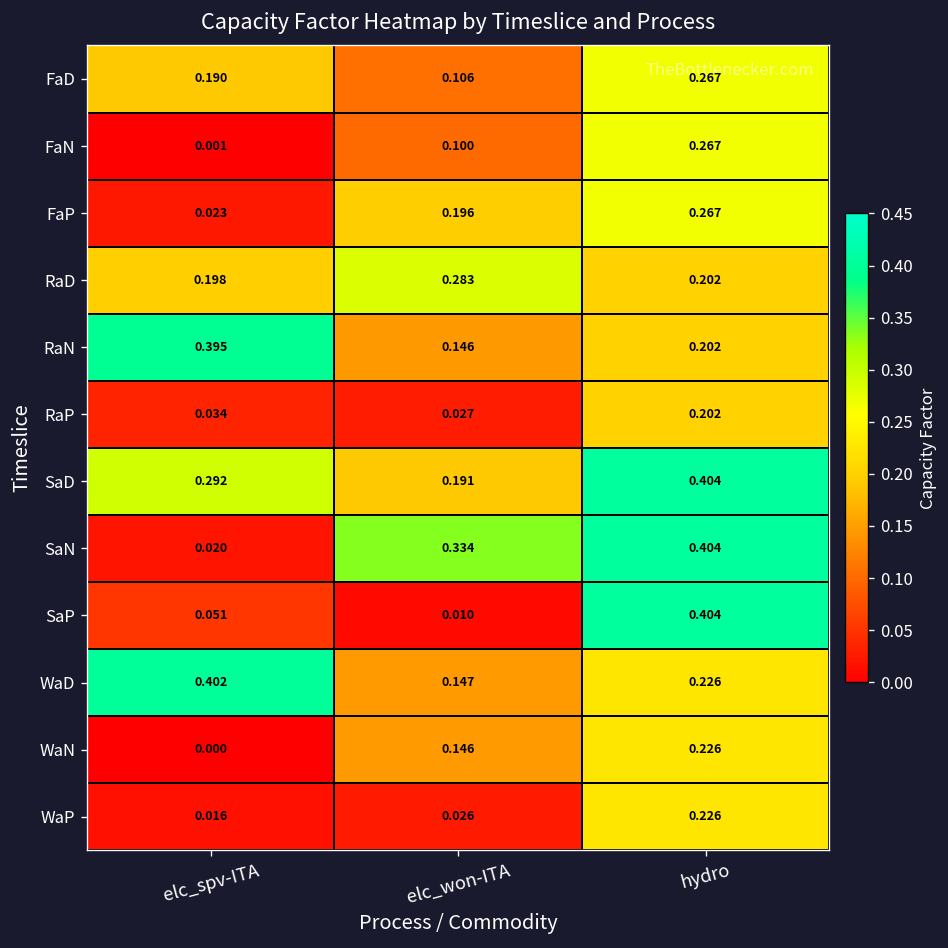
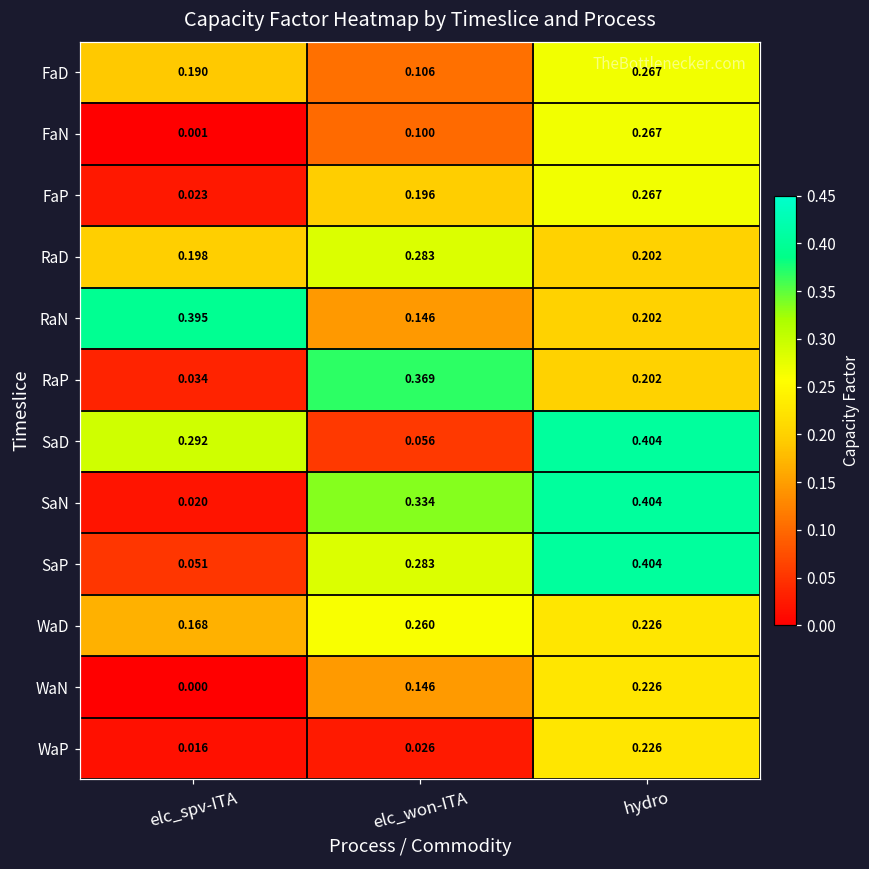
RaP, elc_won-ITA: 0.027 -> 0.369
SaD, elc_won-ITA: 0.191 -> 0.056
SaP, elc_won-ITA: 0.010 -> 0.283
WaD, elc_spv-ITA: 0.402 -> 0.168
WaD, elc_won-ITA: 0.147 -> 0.260
